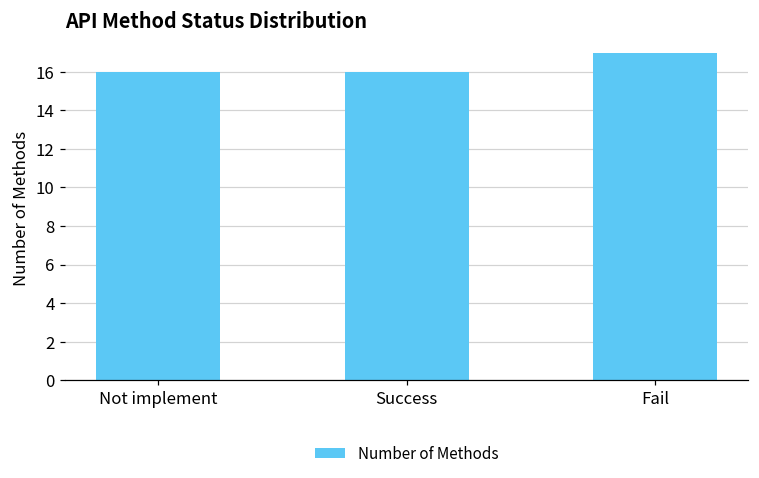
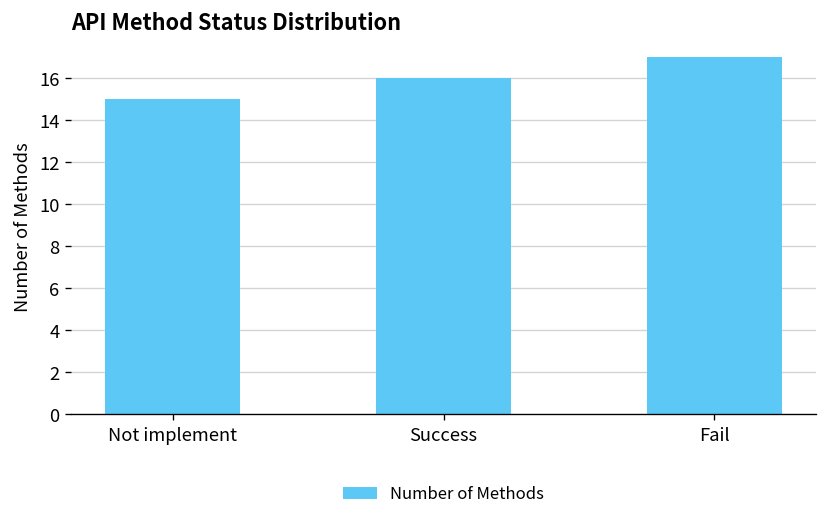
Not implement: 16 -> 15
